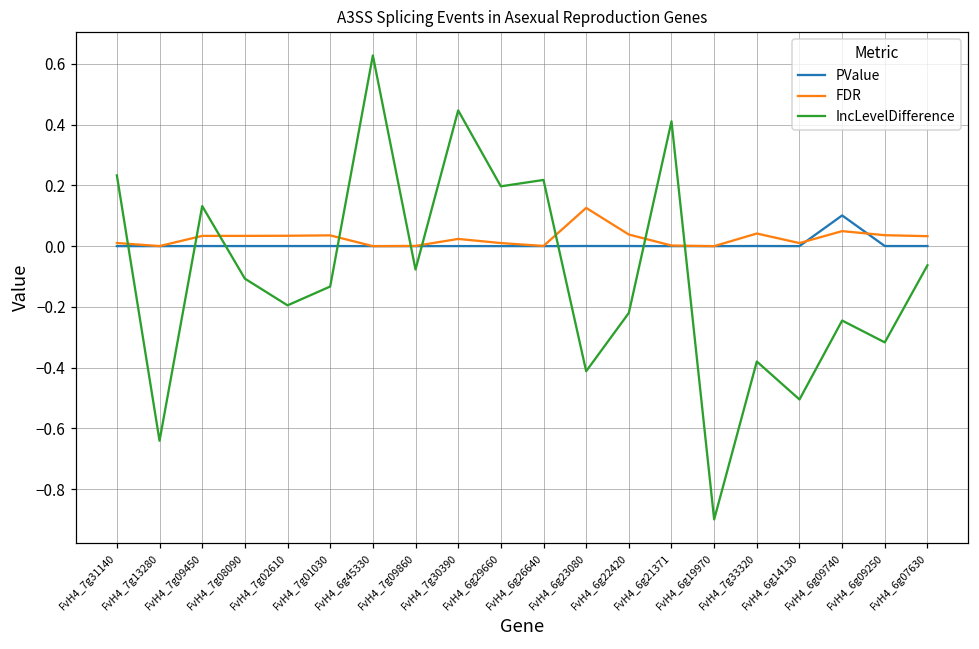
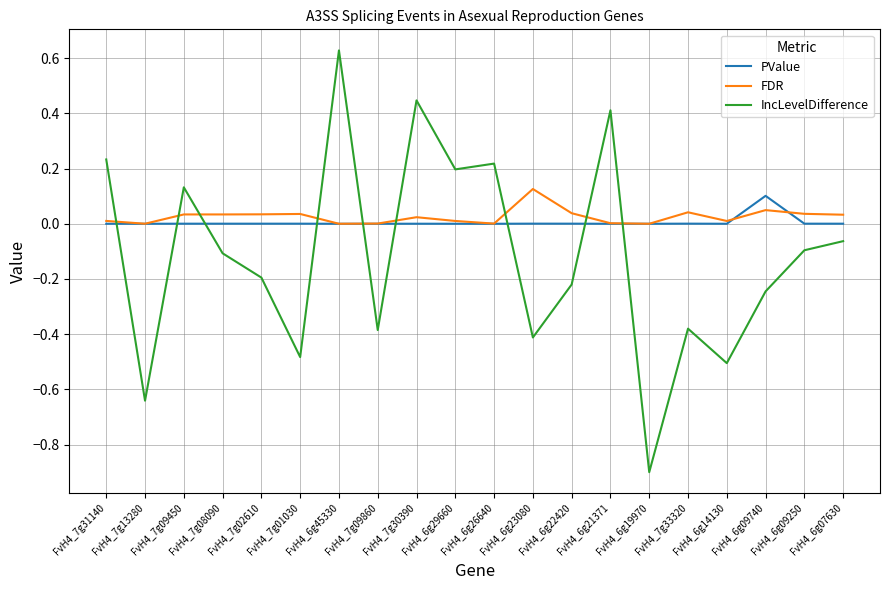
IncLevelDifference, FvH4_7g01030: -0.13 -> -0.48
IncLevelDifference, FvH4_7g09860: -0.08 -> -0.39
IncLevelDifference, FvH4_6g09250: -0.32 -> -0.10
